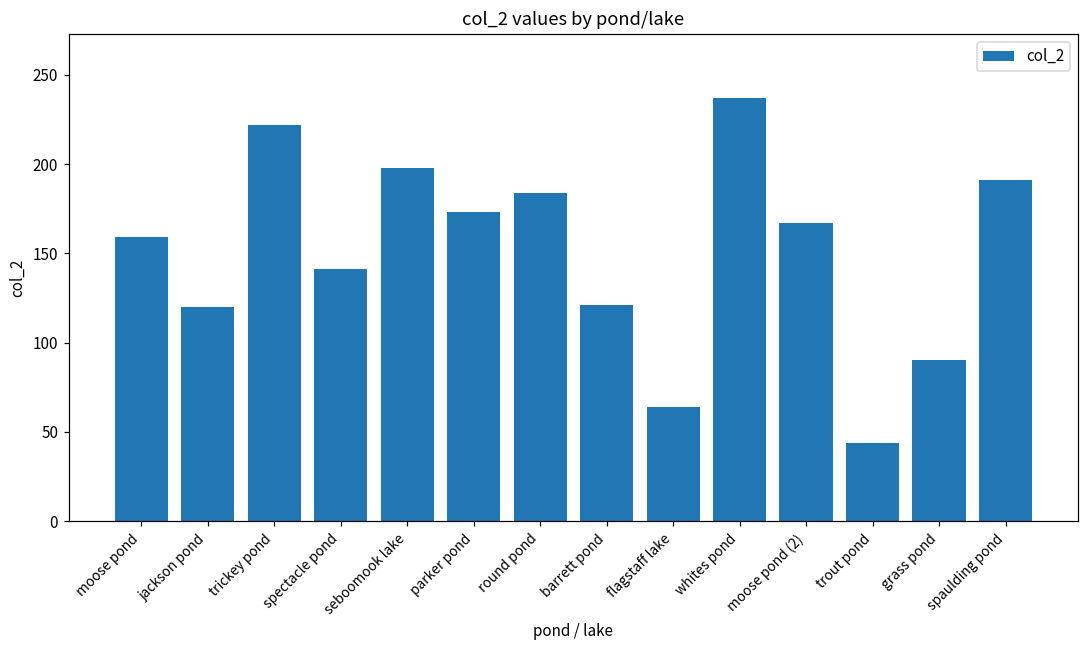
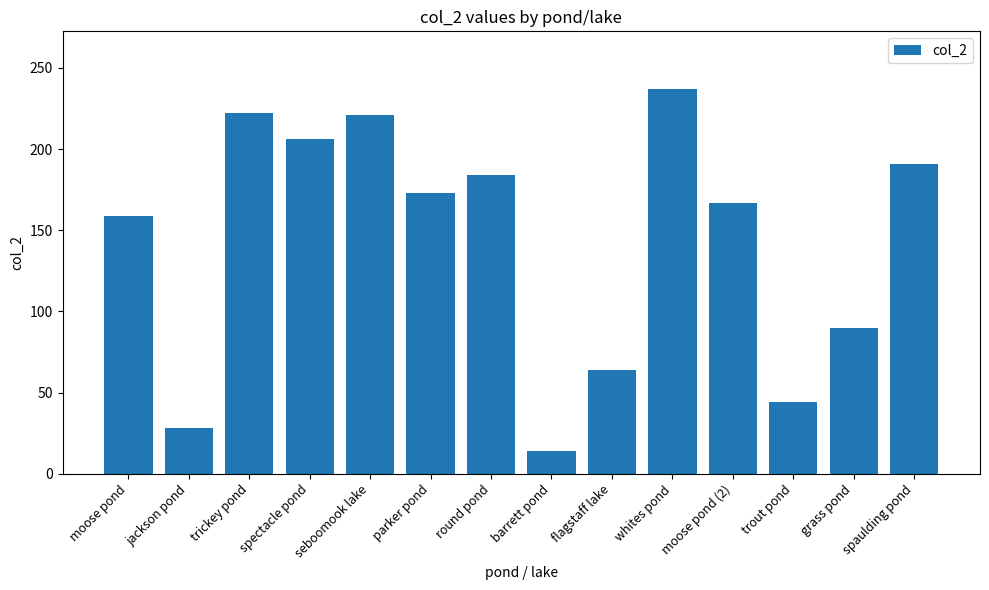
jackson pond: 120 -> 28
spectacle pond: 141 -> 206
seboomook lake: 198 -> 221
barrett pond: 121 -> 14
